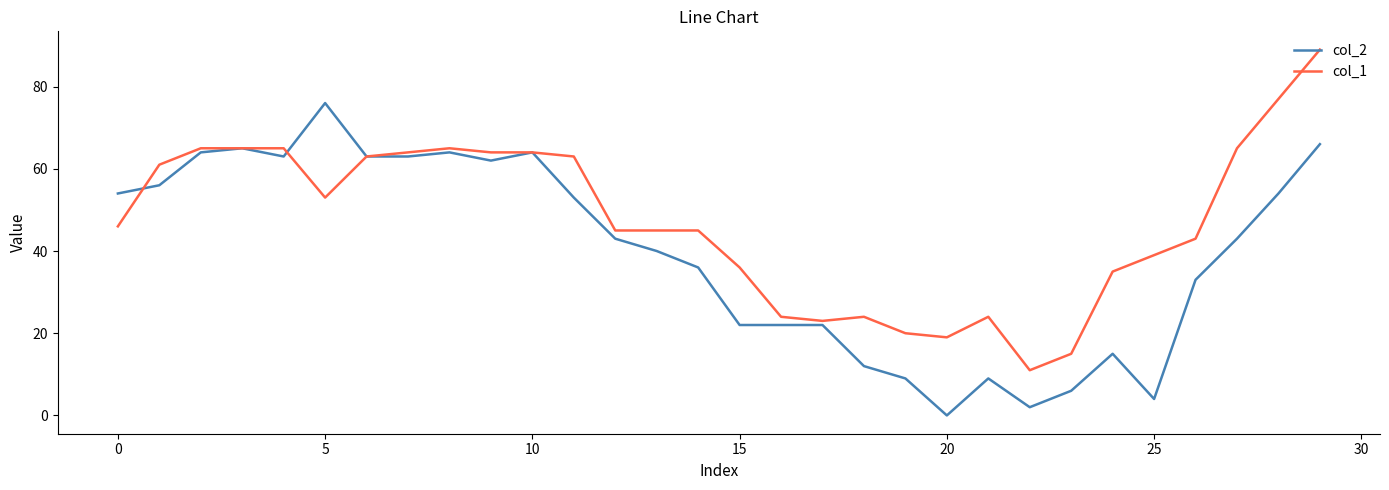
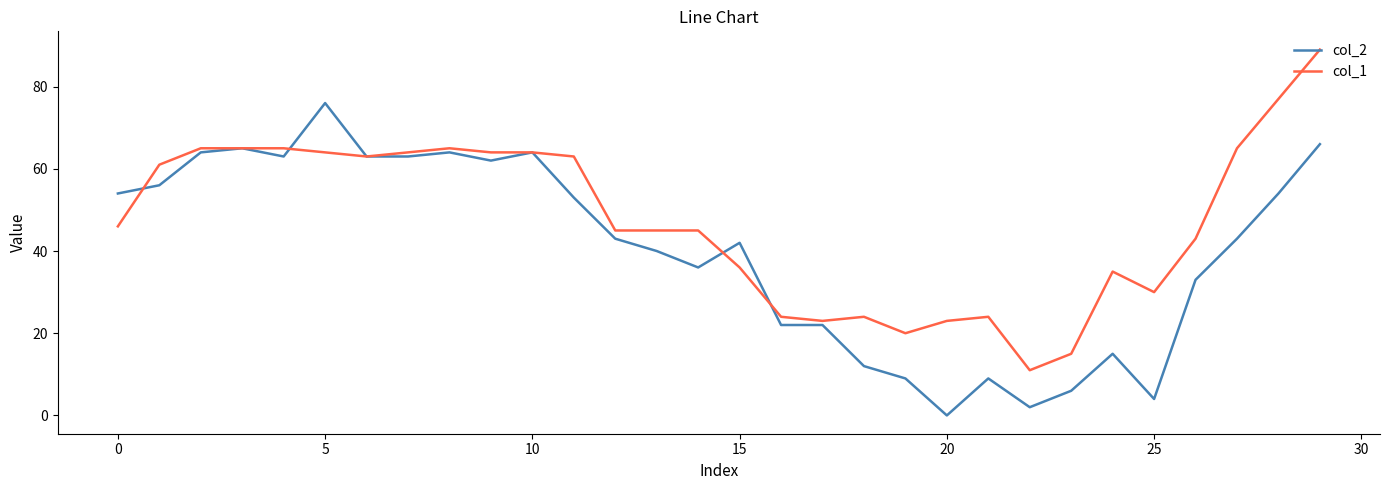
col_1, 5: 53 -> 64
col_2, 15: 22 -> 42
col_1, 20: 19 -> 23
col_1, 25: 39 -> 30
